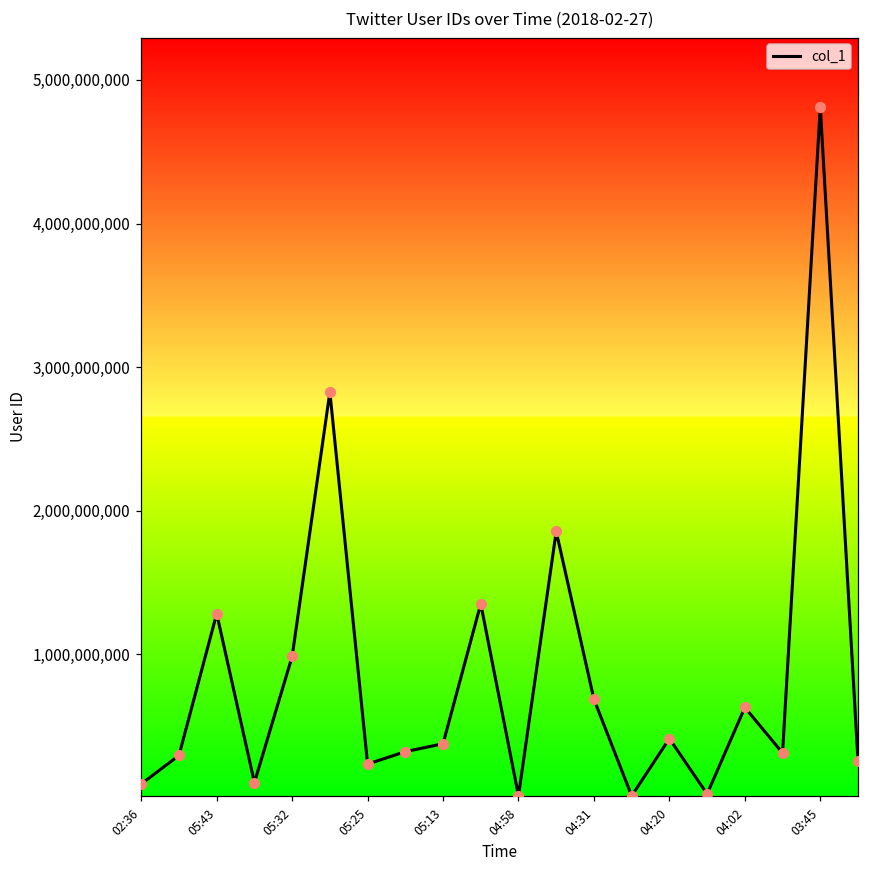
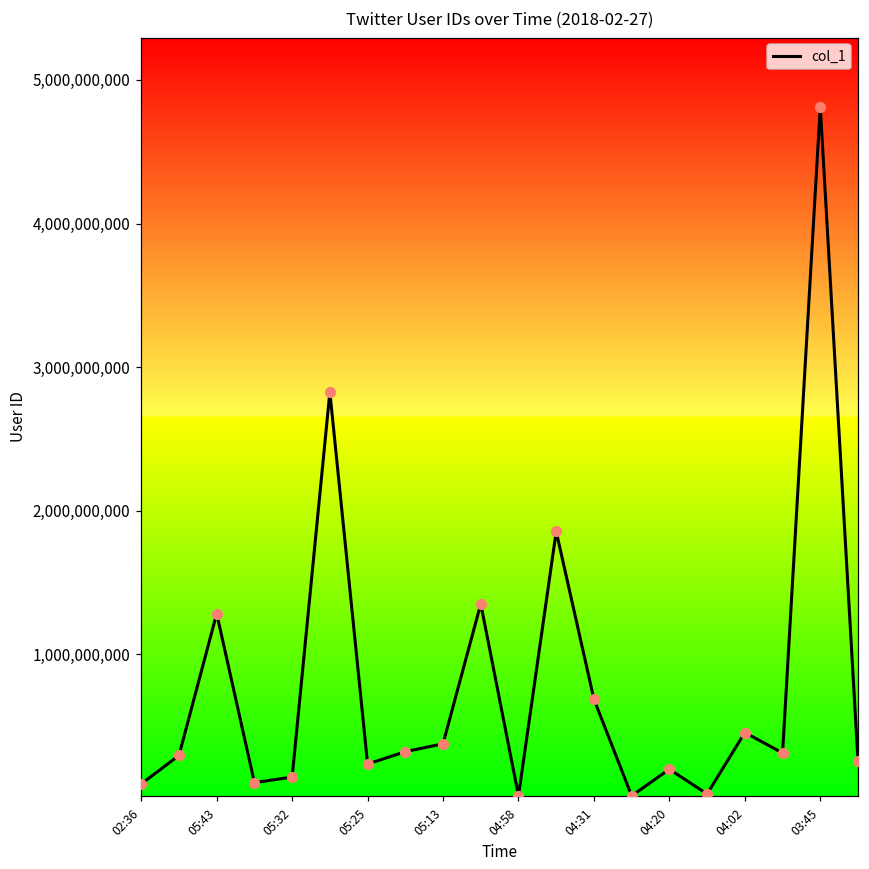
05:32: 990,000,000 -> 150,000,000
04:20: 410,000,000 -> 200,000,000
04:02: 630,000,000 -> 460,000,000
